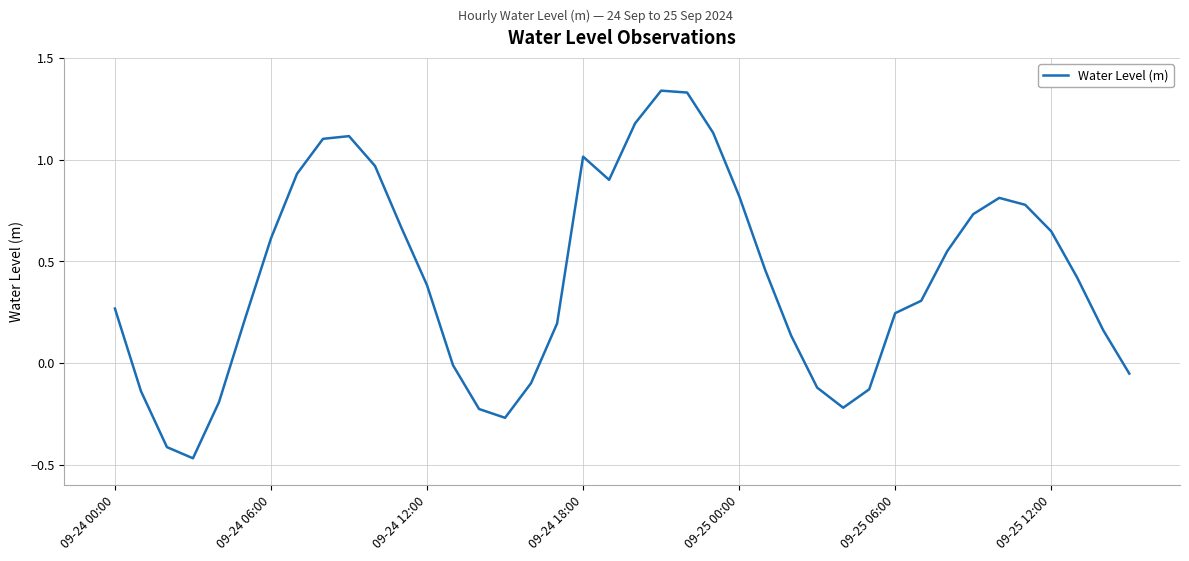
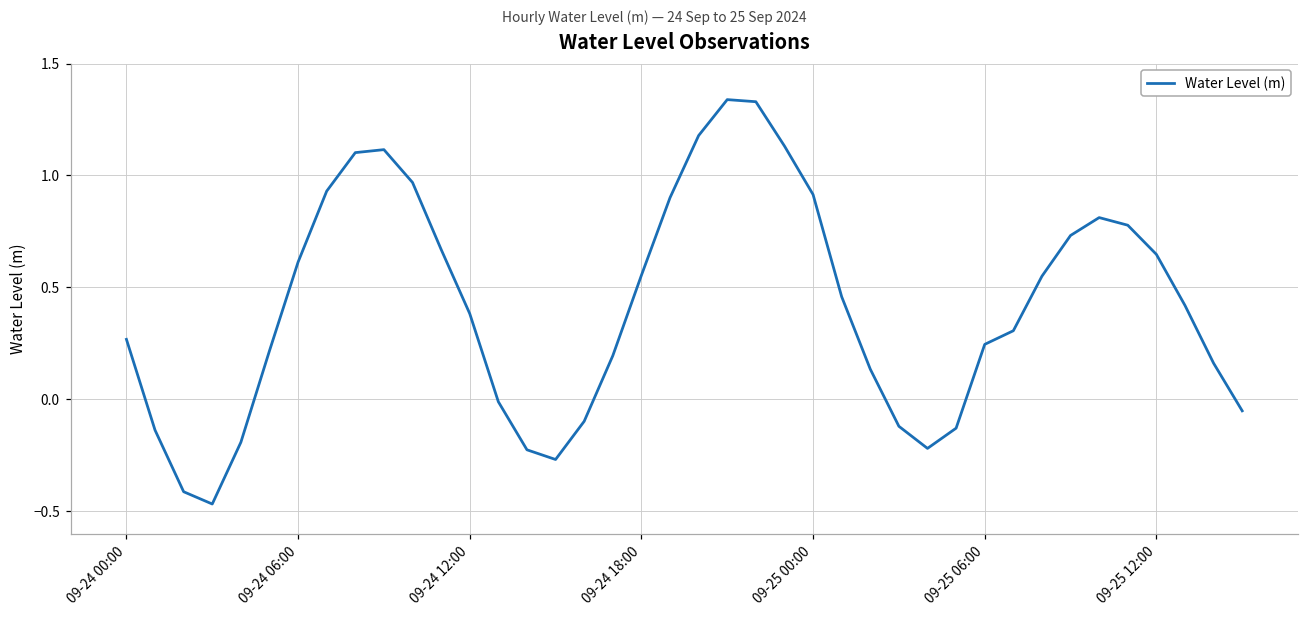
09-24 18:00: 1.01 -> 0.55
09-25 00:00: 0.82 -> 0.91
